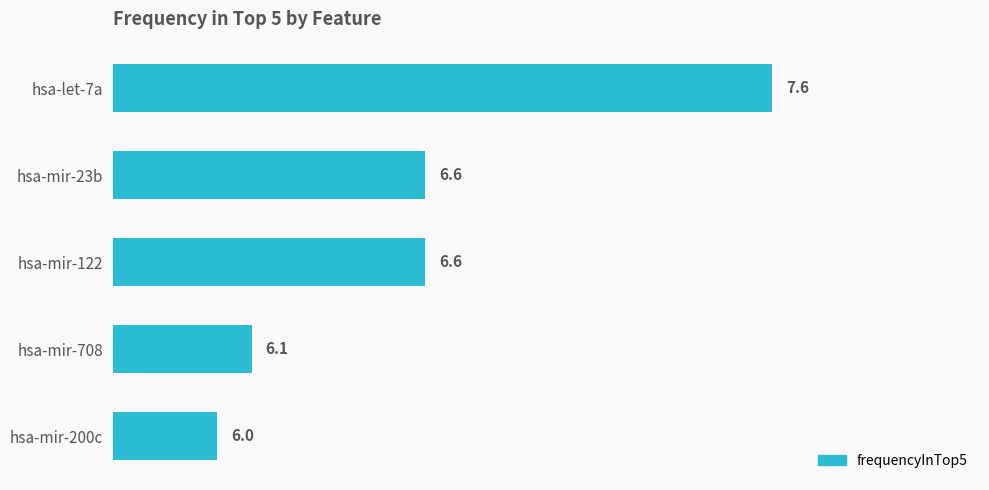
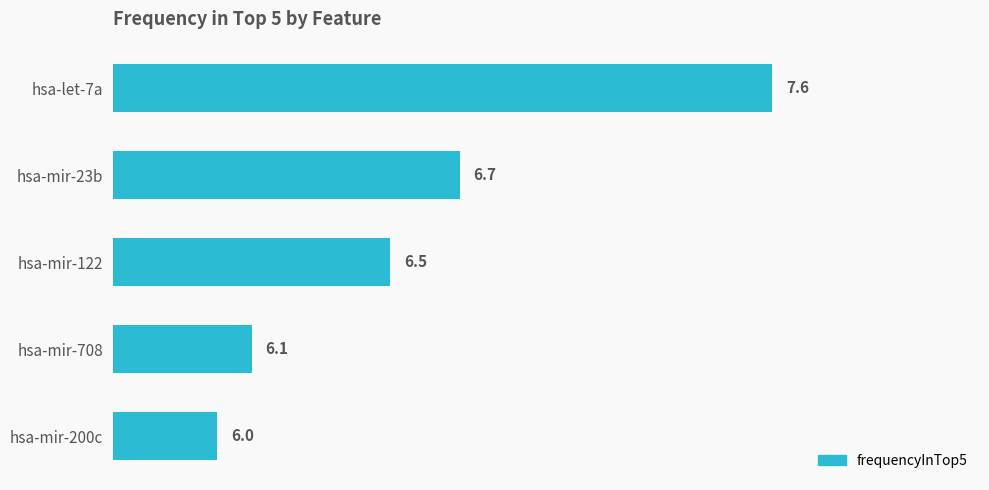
hsa-mir-23b: 6.6 -> 6.7
hsa-mir-122: 6.6 -> 6.5
